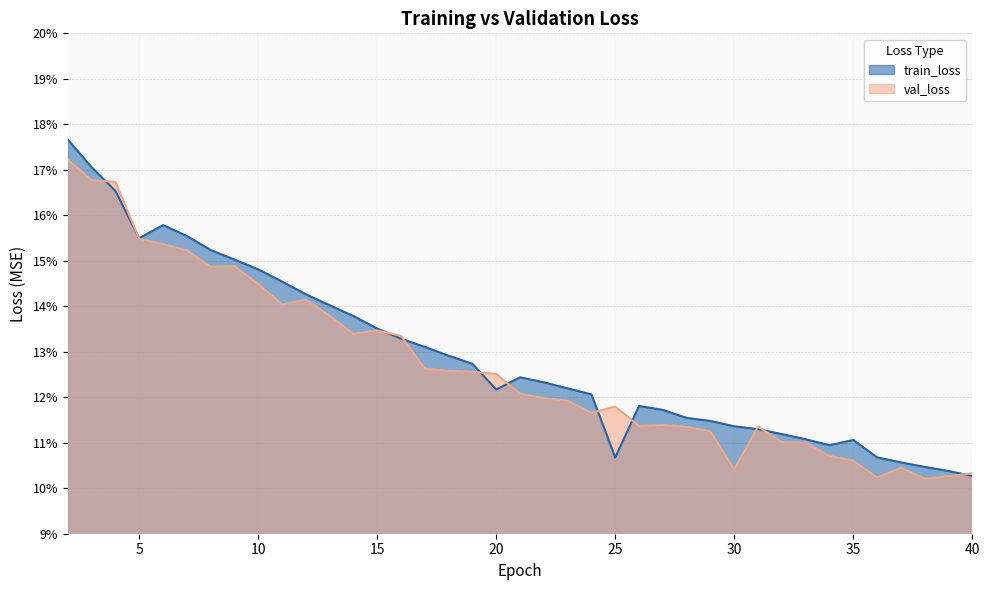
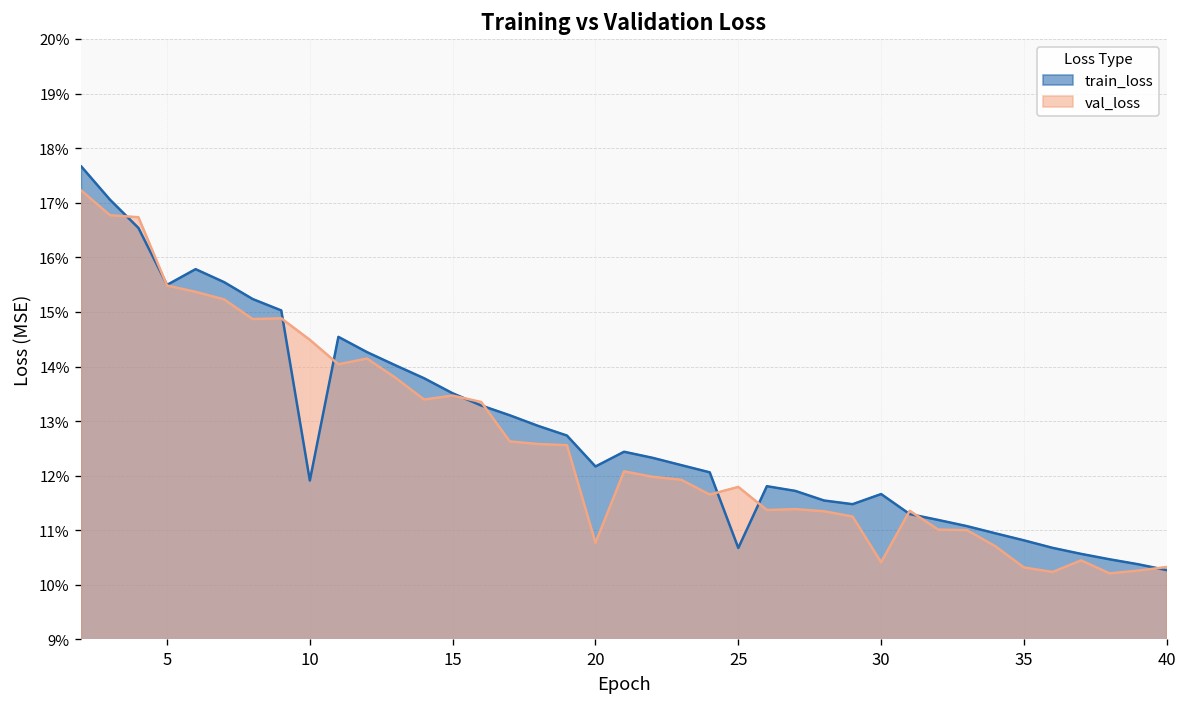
train_loss, 10: 14.8% -> 11.9%
val_loss, 20: 12.5% -> 10.8%
train_loss, 30: 11.4% -> 11.7%
train_loss, 35: 11.1% -> 10.8%
val_loss, 35: 10.6% -> 10.3%
